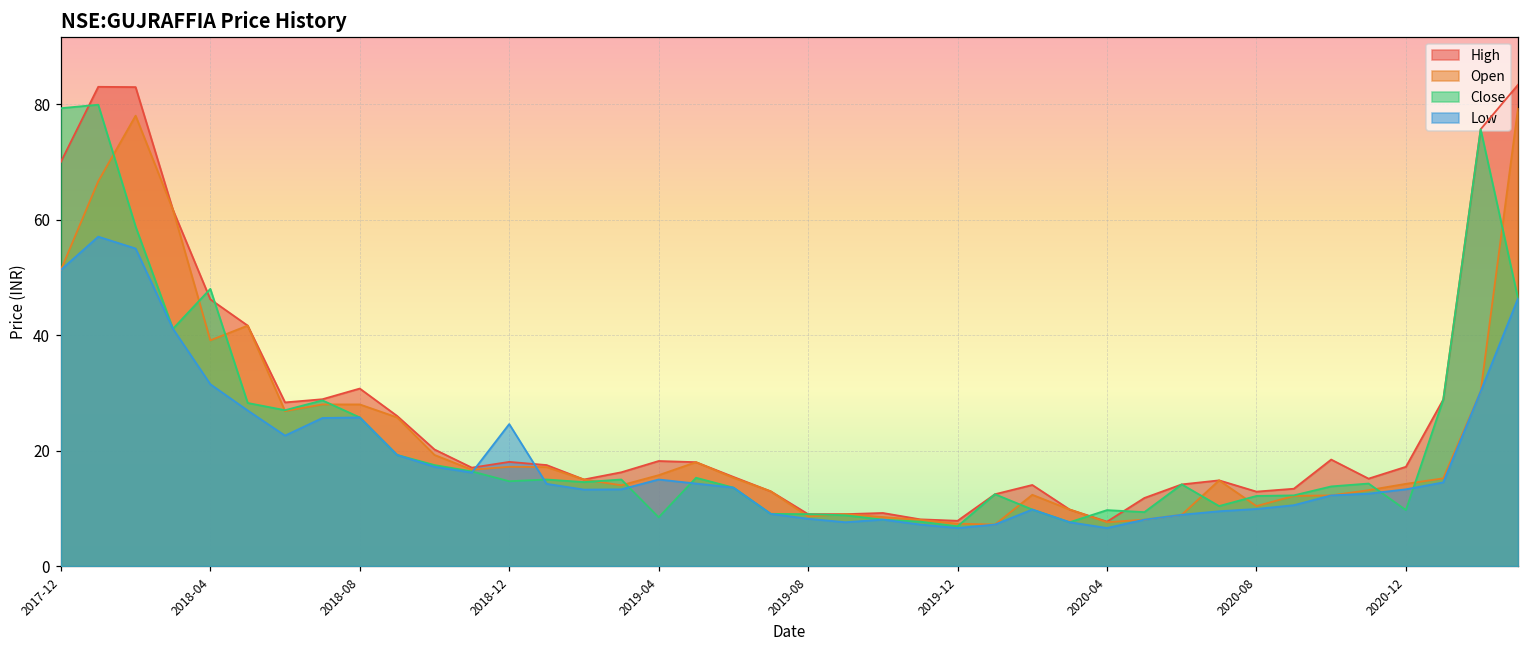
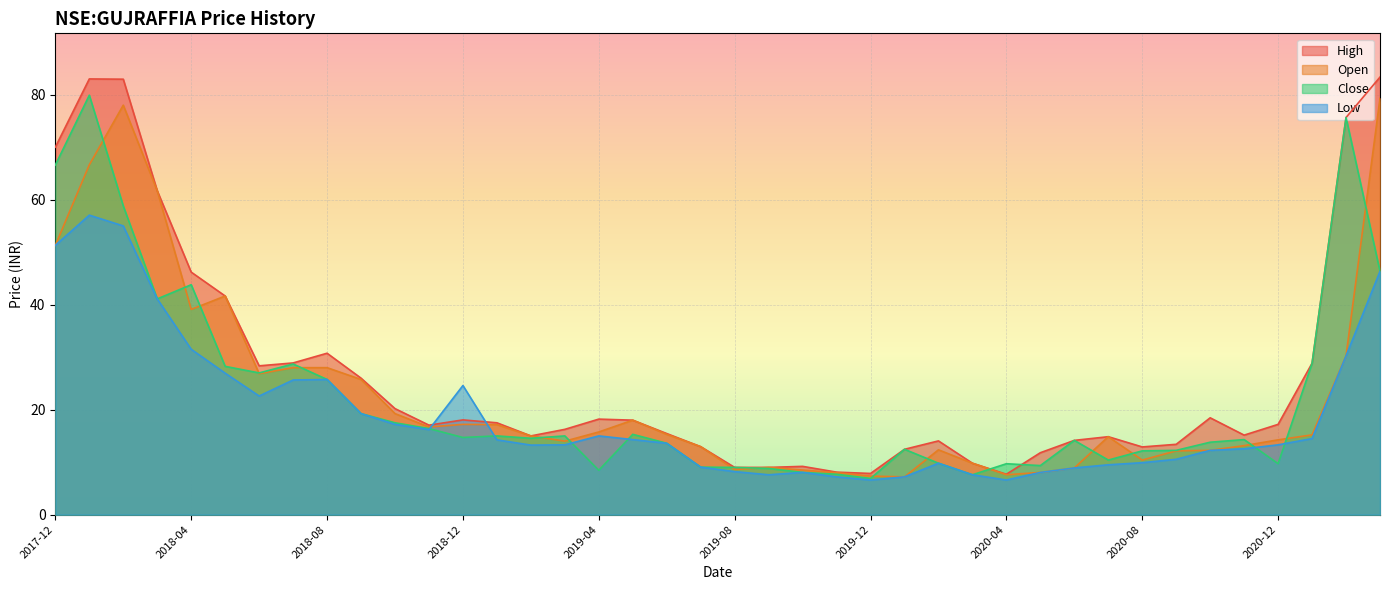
Close, 2017-12: 79 -> 67
Close, 2018-04: 48 -> 44
